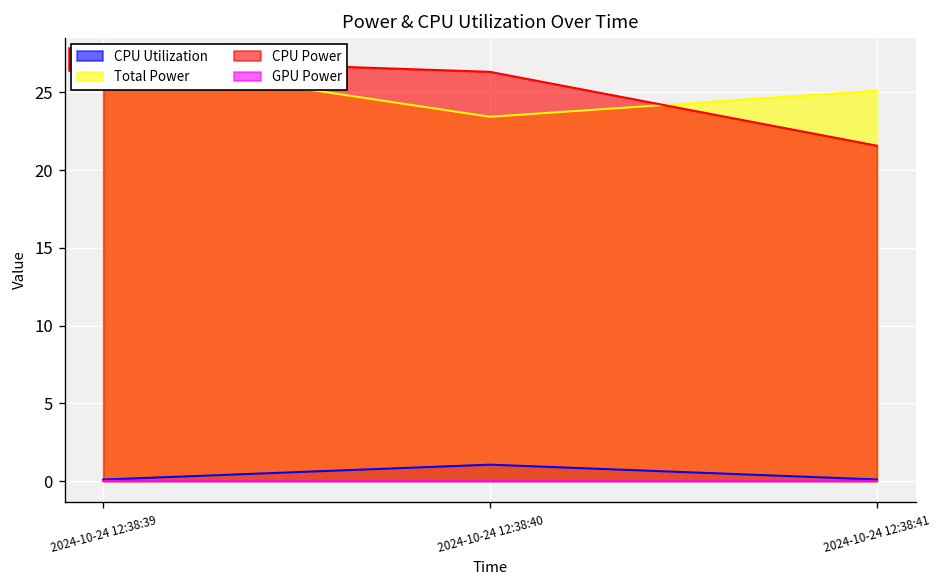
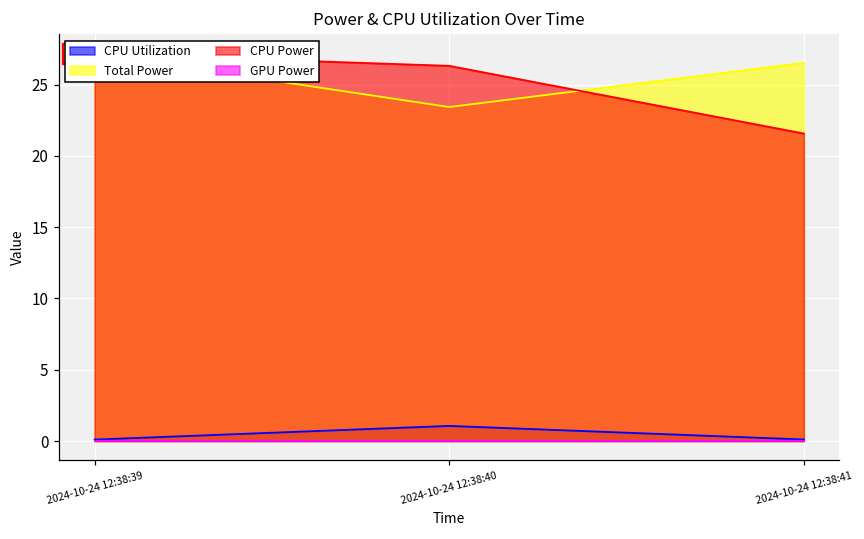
Total Power, 2024-10-24 12:38:41: 25.1 -> 26.5
